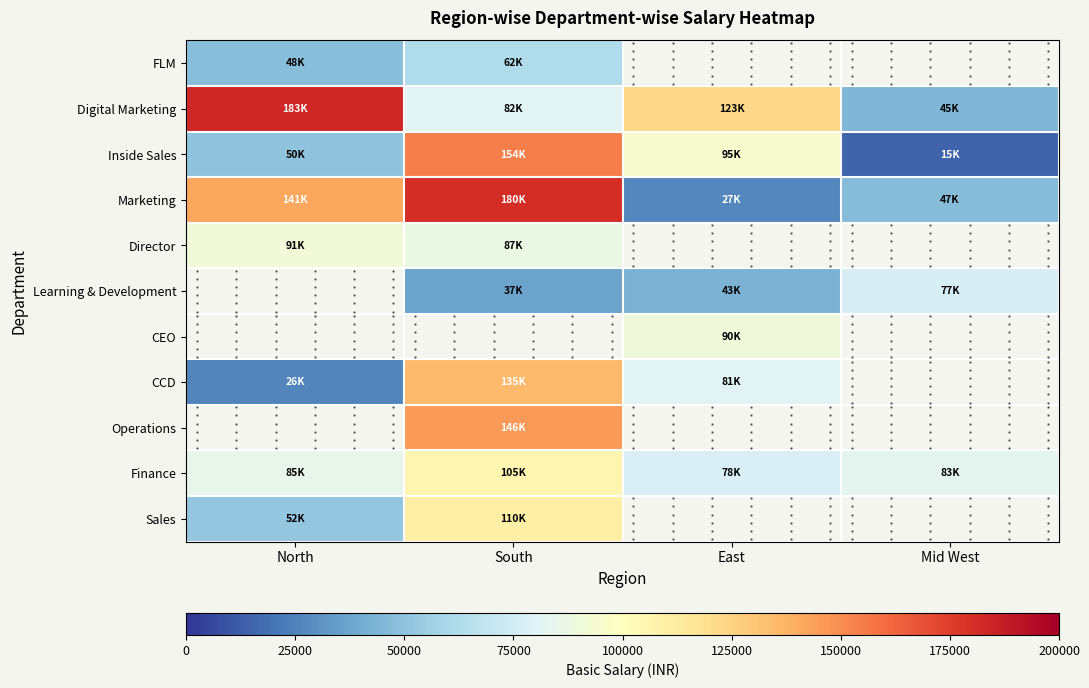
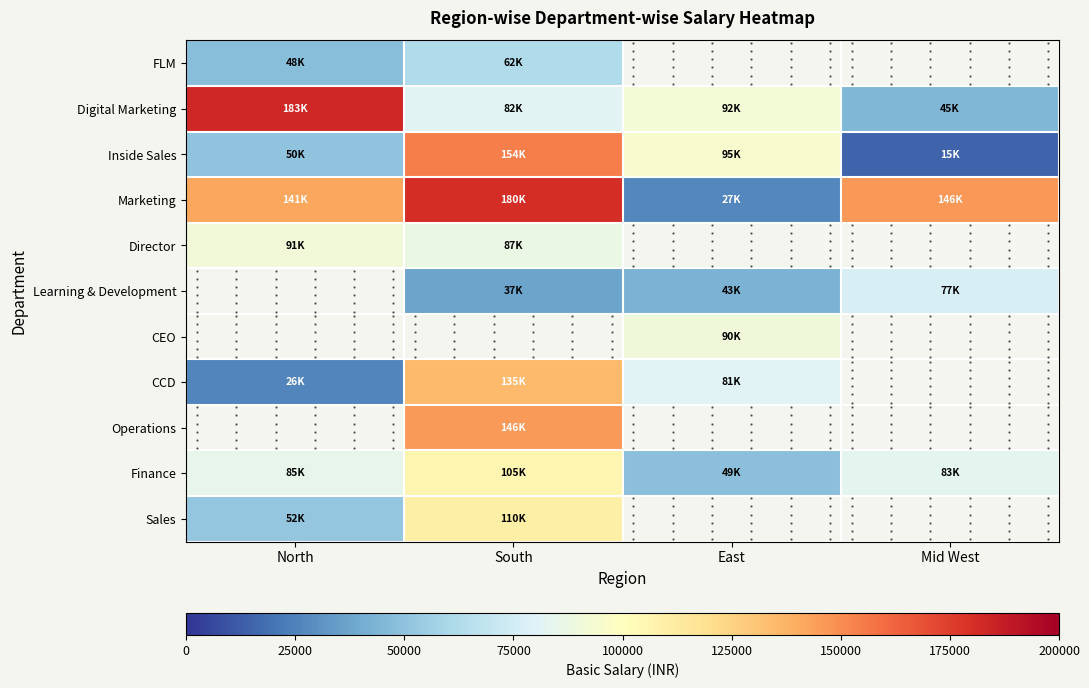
Digital Marketing, East: 123K -> 92K
Marketing, Mid West: 47K -> 146K
Finance, East: 78K -> 49K
